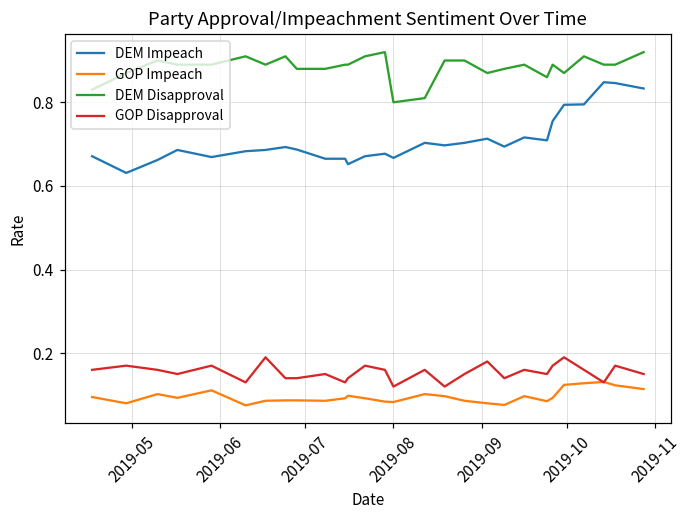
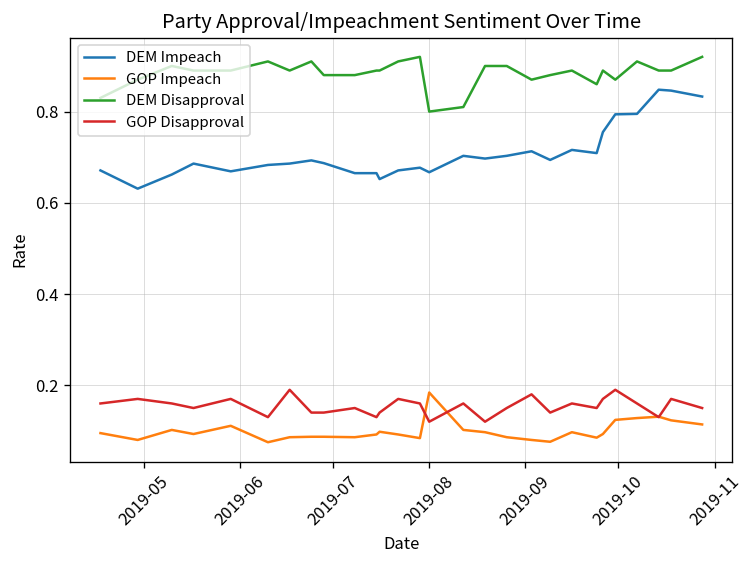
GOP Impeach, 2019-08: 0.08 -> 0.18
